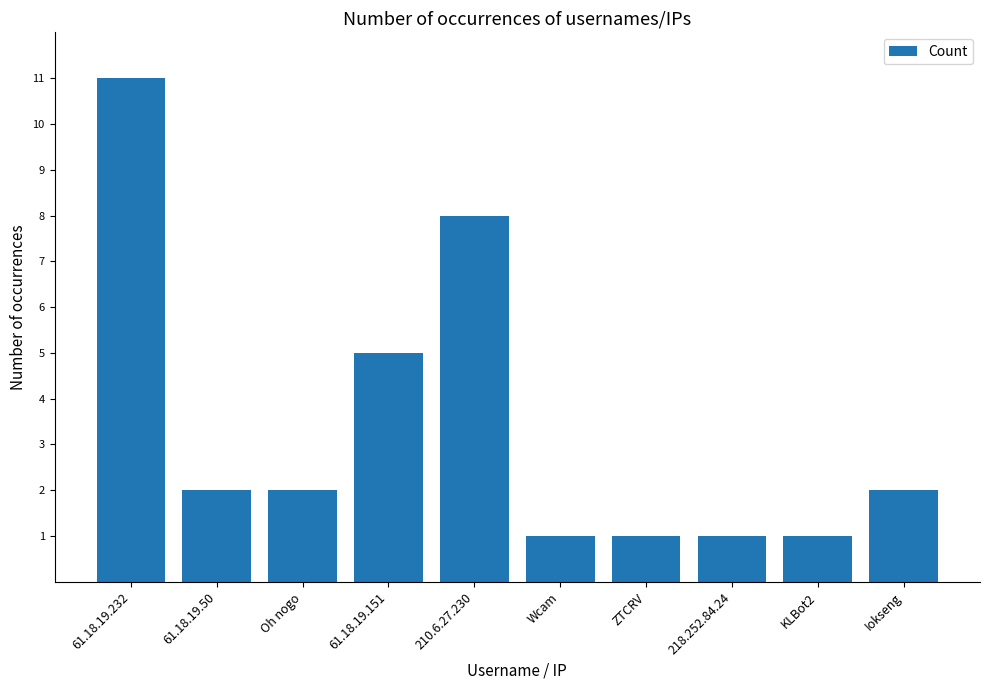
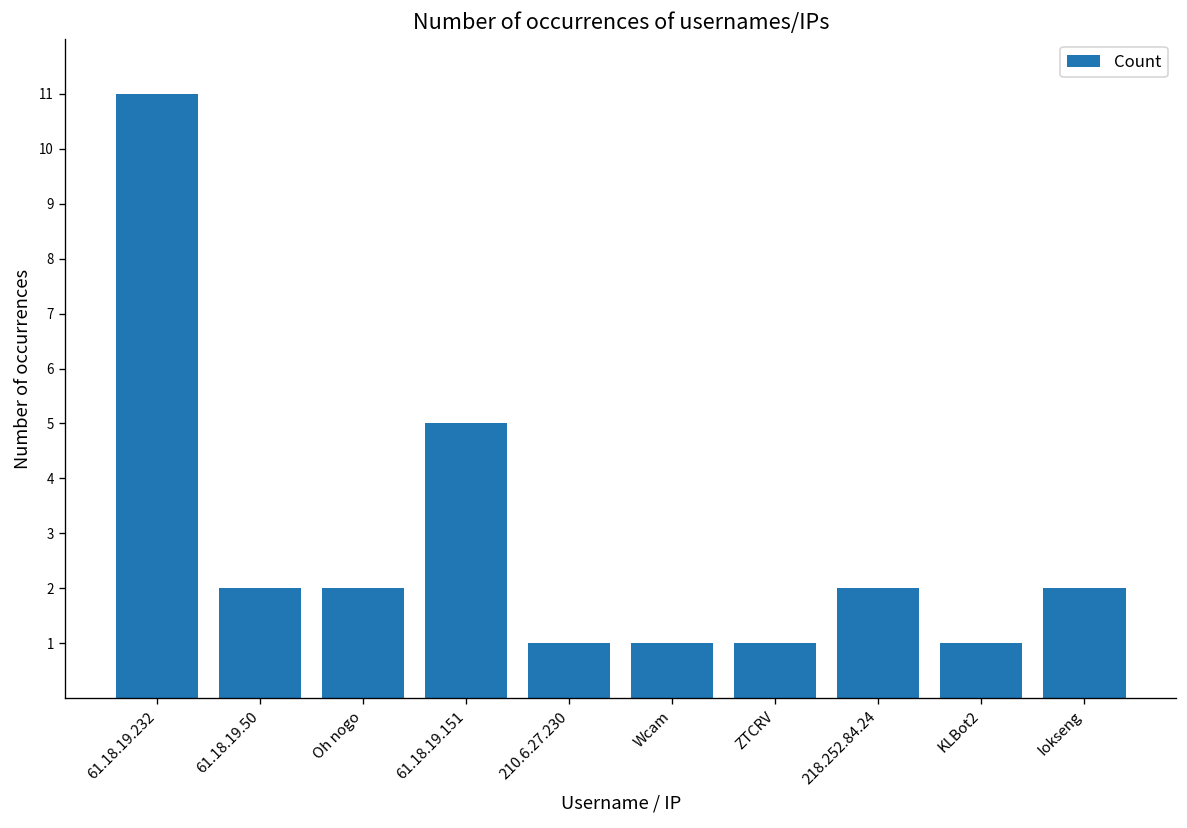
210.6.27.230: 8 -> 1
218.252.84.24: 1 -> 2
